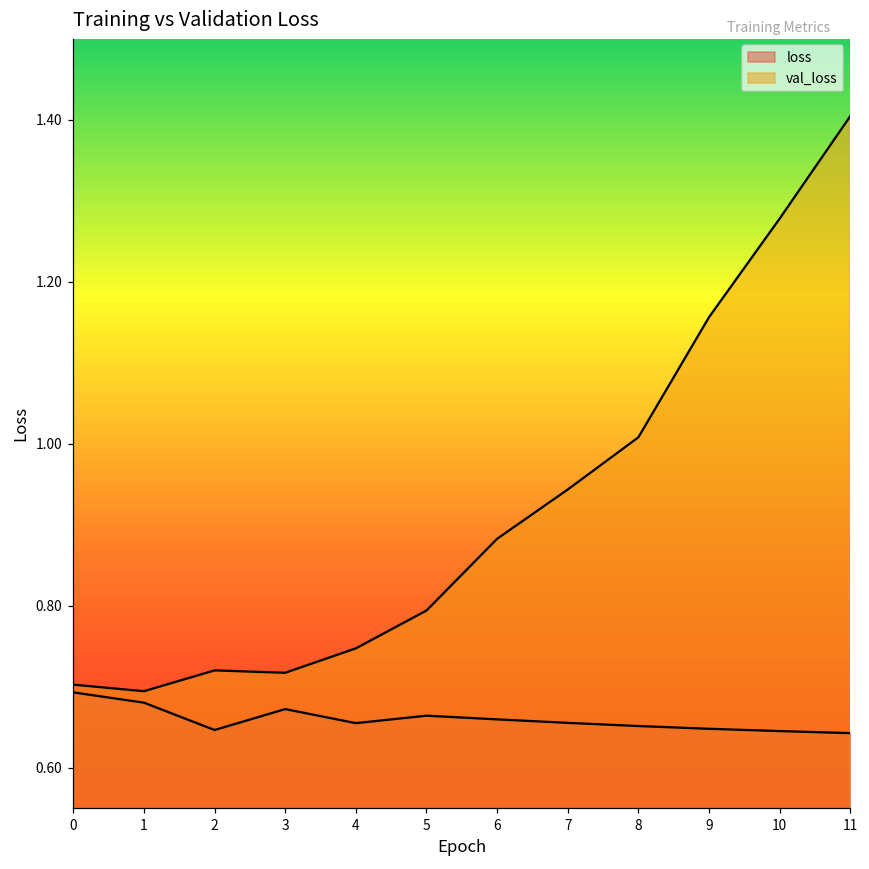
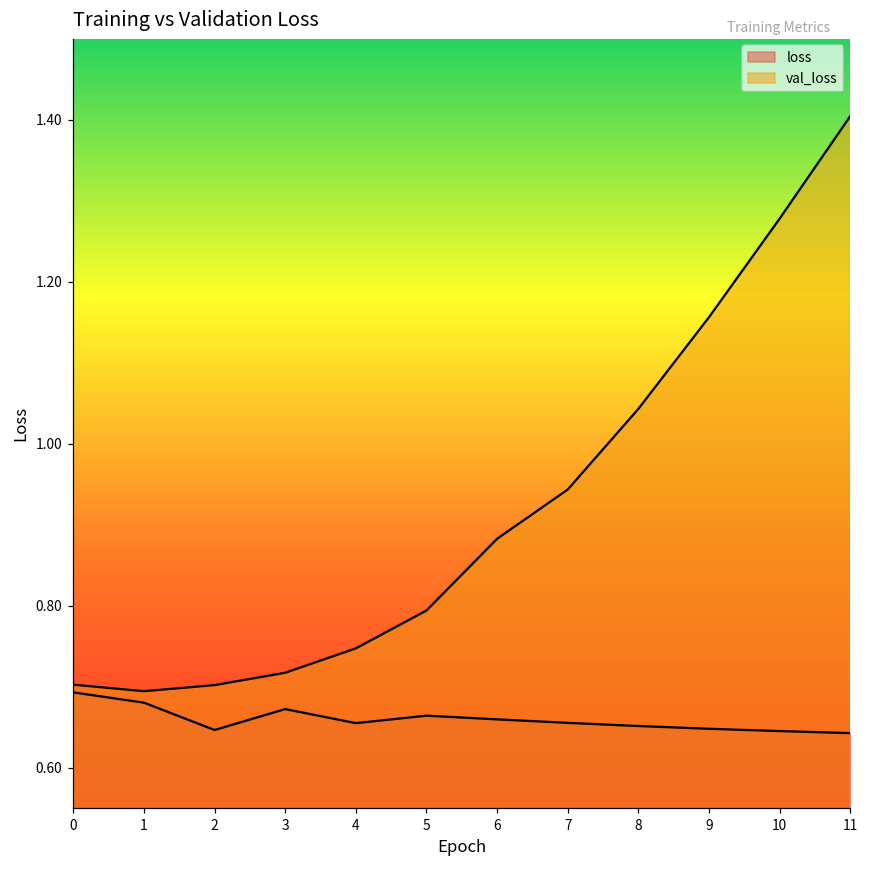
val_loss, 2: 0.72 -> 0.70
val_loss, 8: 1.01 -> 1.04
